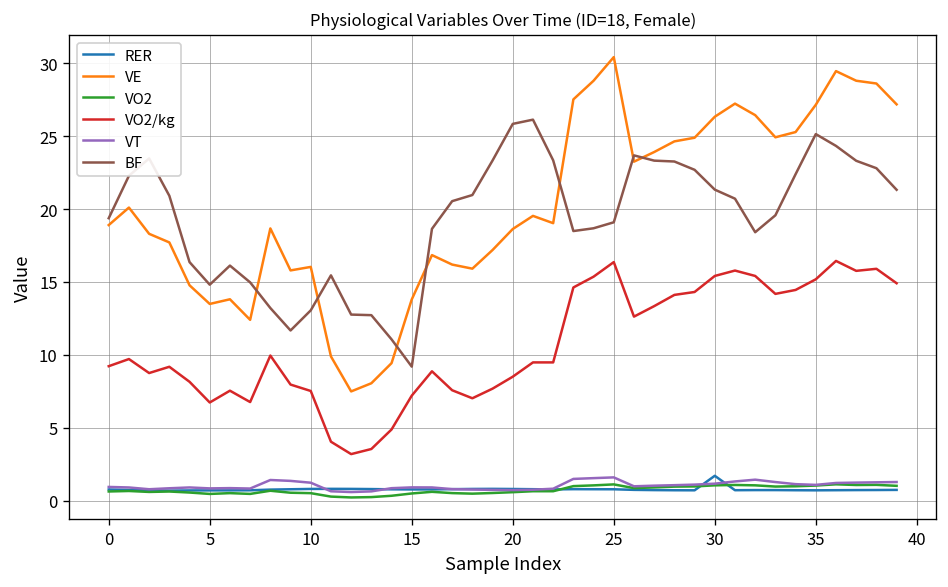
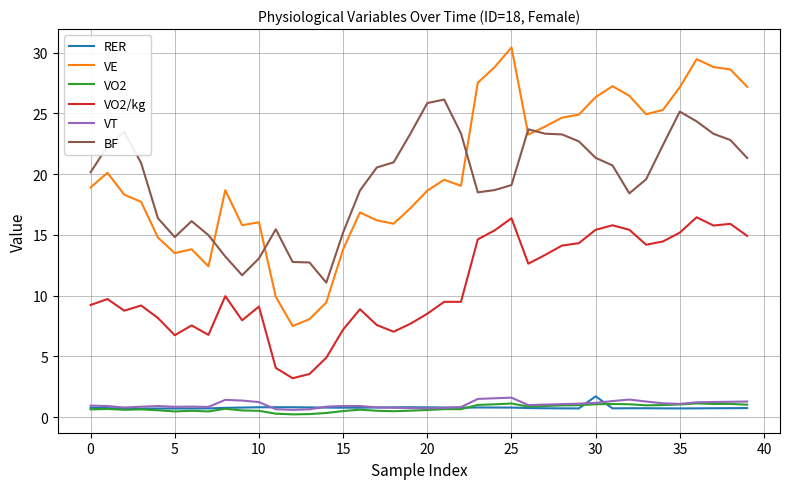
BF, 0: 19.4 -> 20.2
VO2/kg, 10: 7.5 -> 9.1
BF, 15: 9.2 -> 15.2
